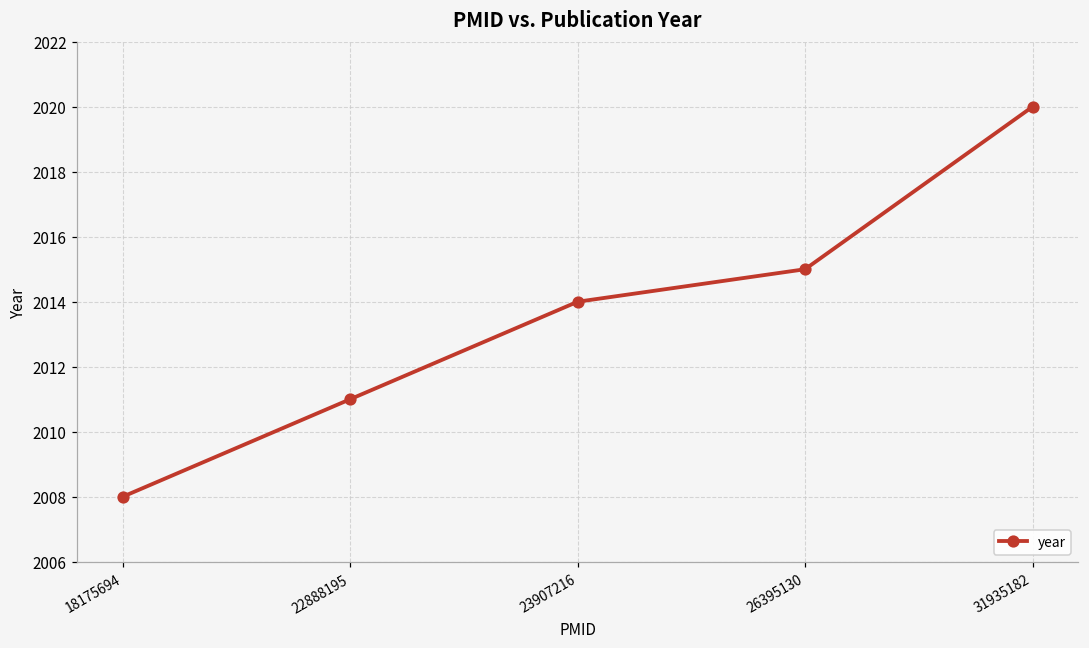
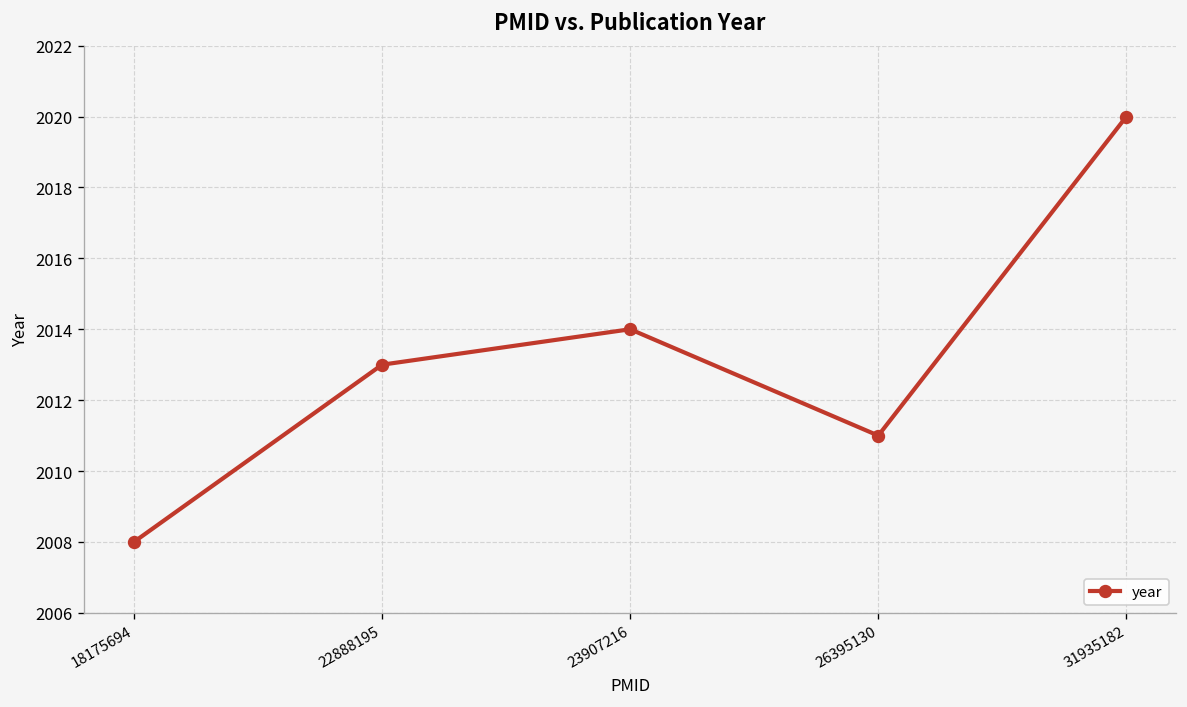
22888195: 2011 -> 2013
26395130: 2015 -> 2011
